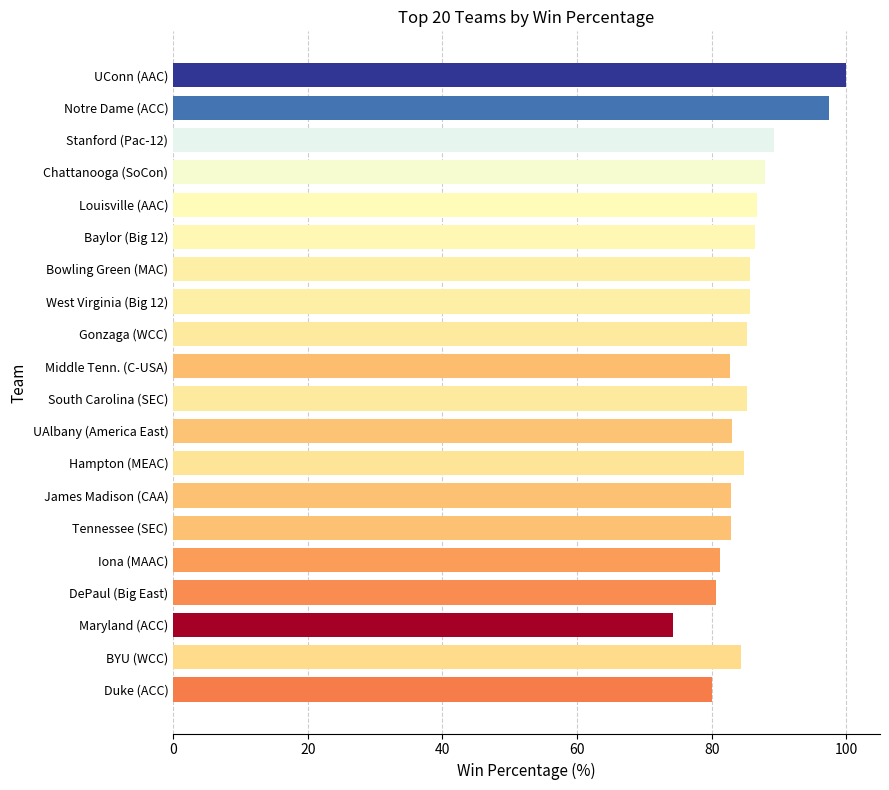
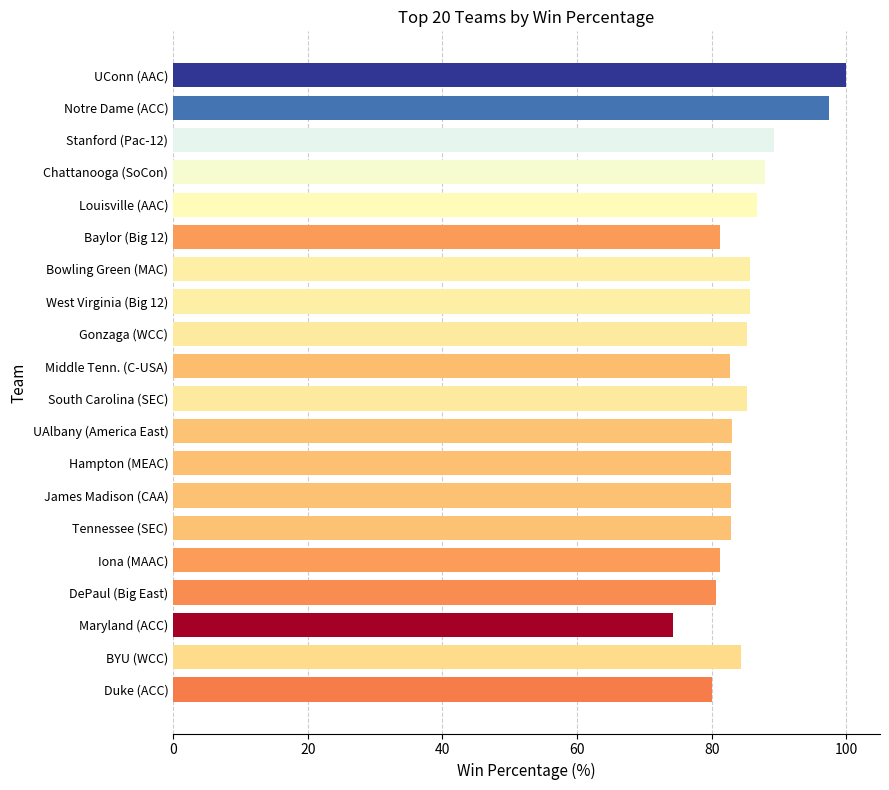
Baylor (Big 12): 87 -> 81
Hampton (MEAC): 85 -> 83
